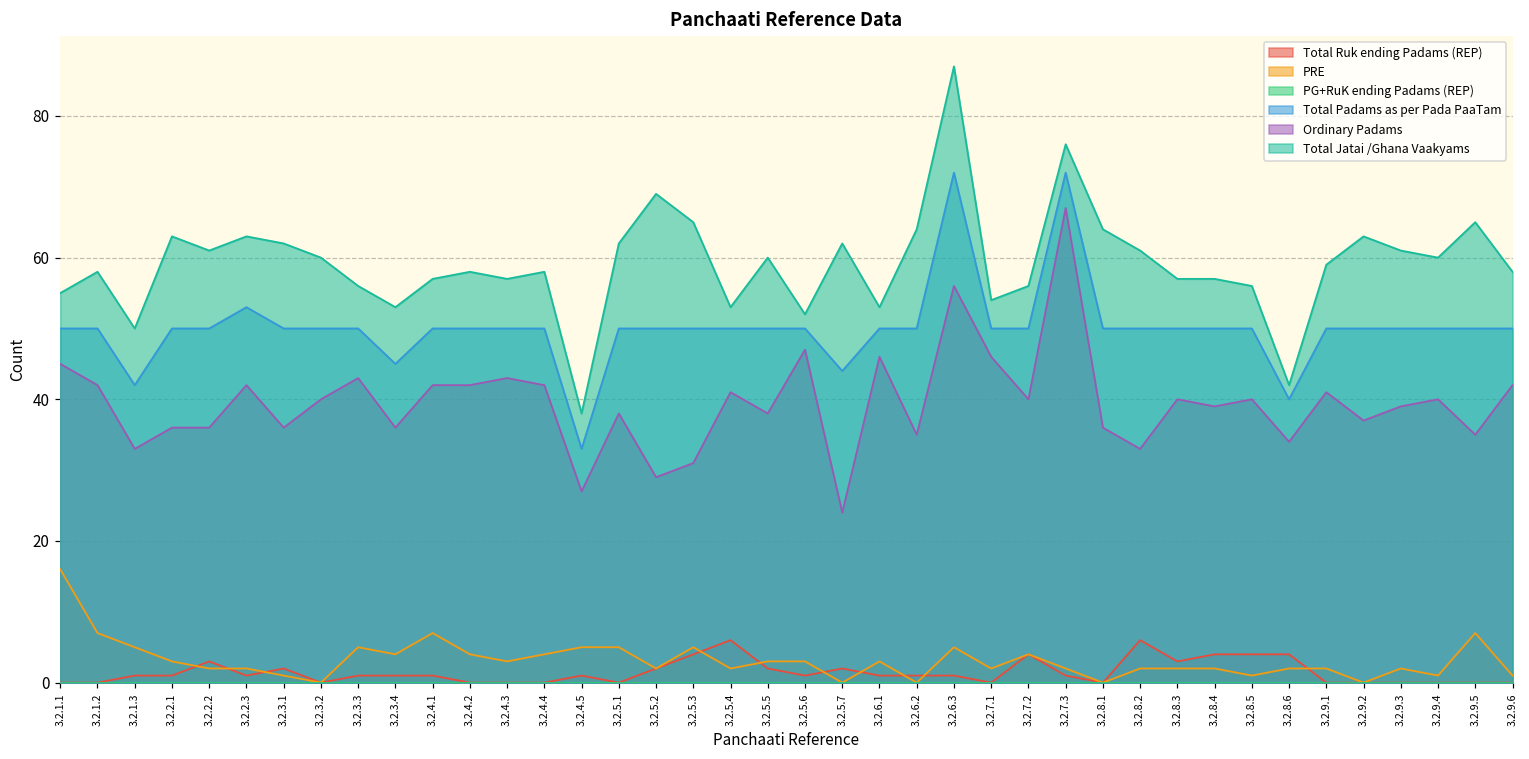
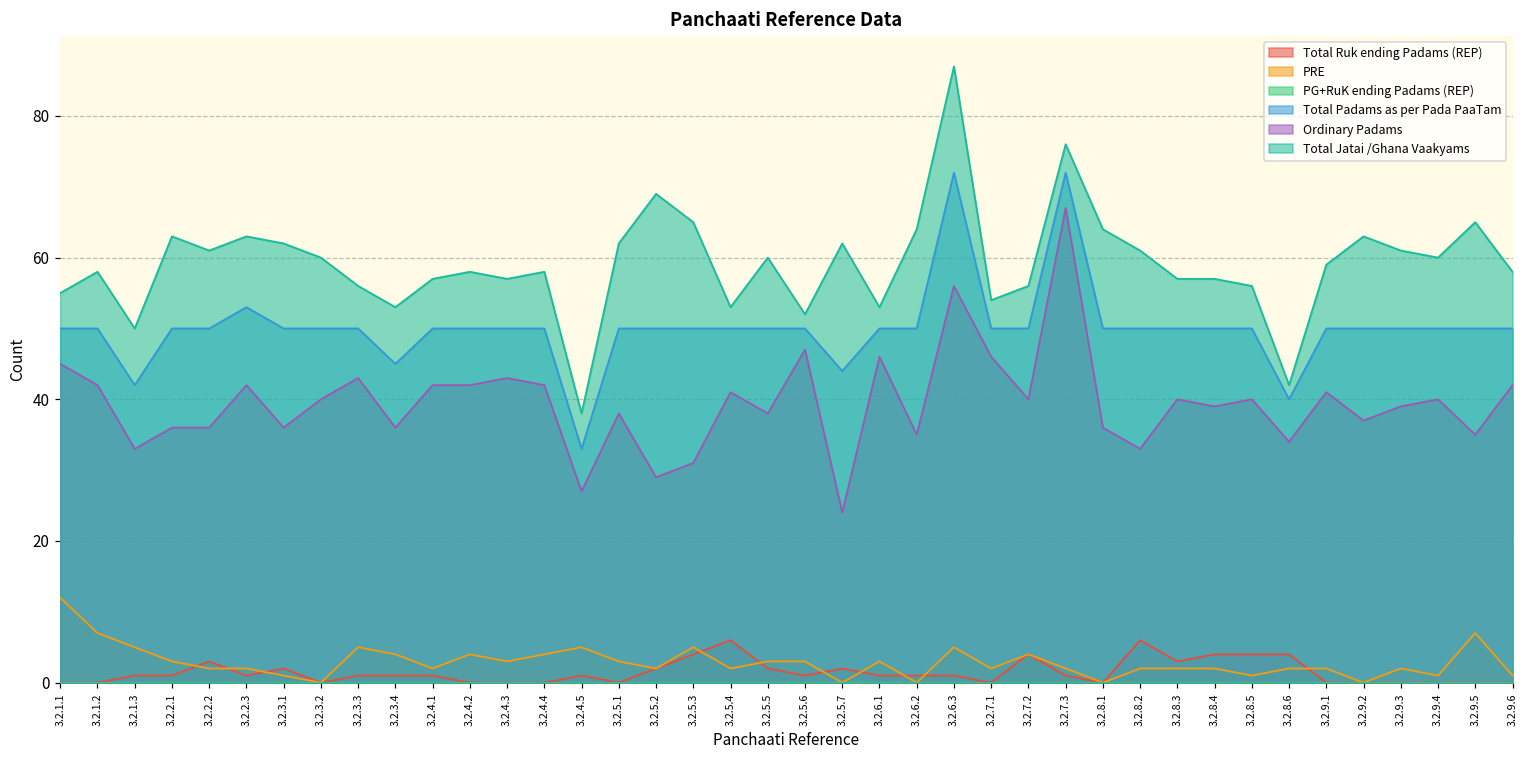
PRE, 3.2.1.1: 16 -> 12
PRE, 3.2.4.1: 7 -> 2
PRE, 3.2.5.1: 5 -> 3
